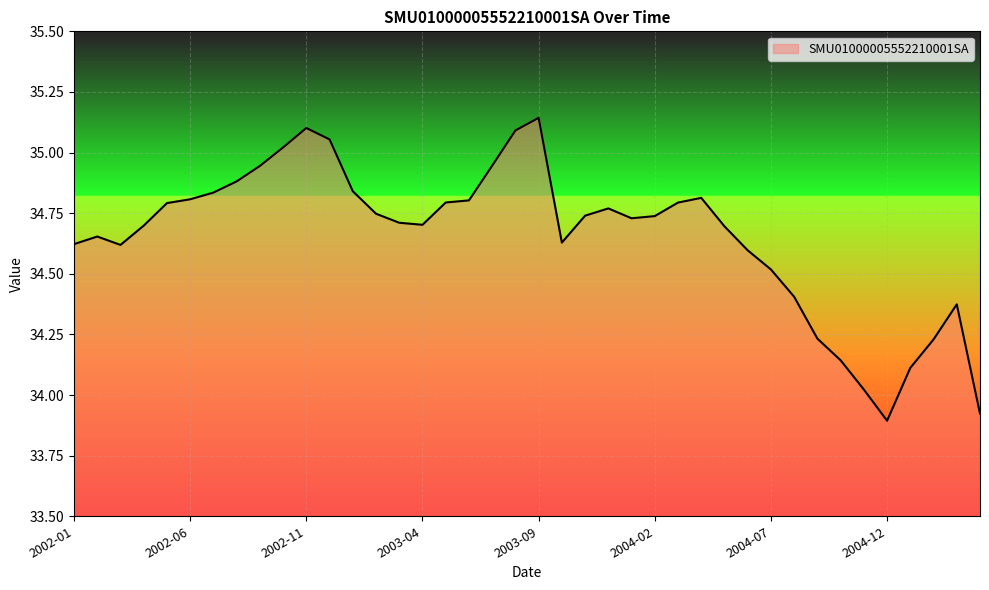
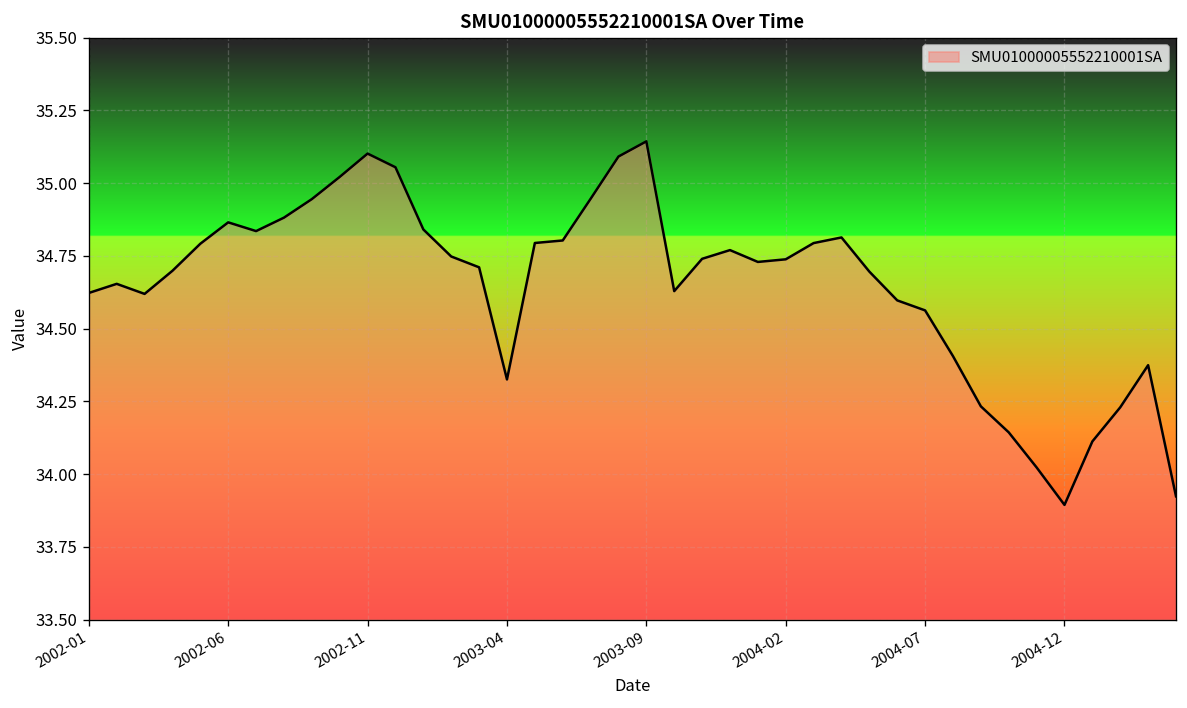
2002-06: 34.81 -> 34.87
2003-04: 34.70 -> 34.33
2004-07: 34.52 -> 34.56
